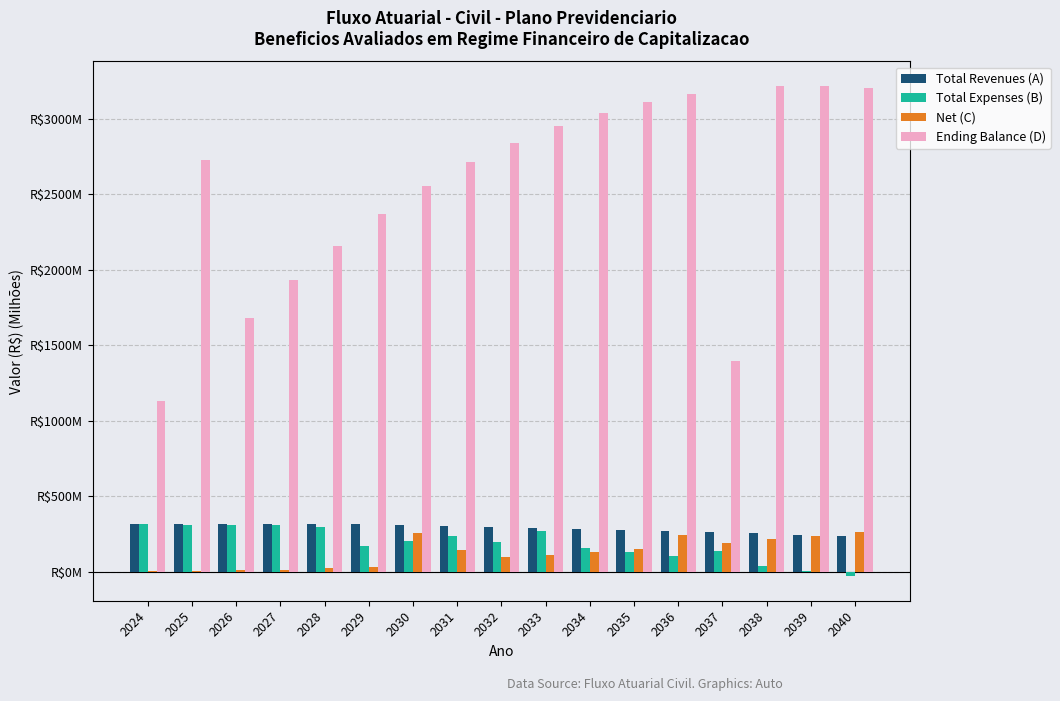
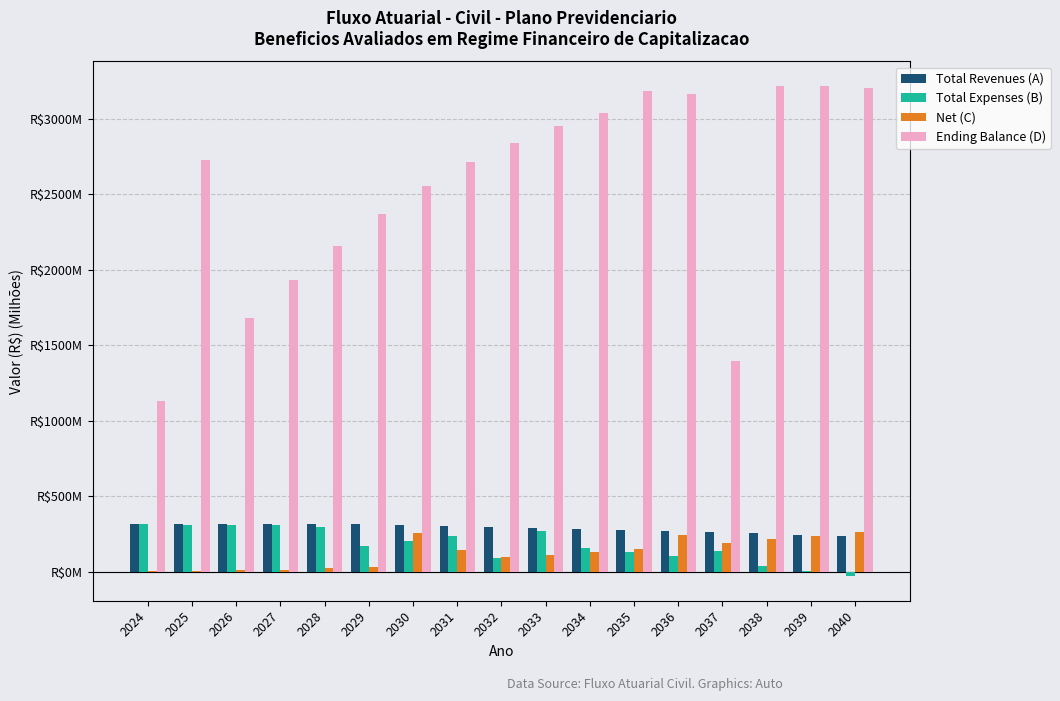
Total Expenses (B), 2032: R$200000000 -> R$90000000
Ending Balance (D), 2035: R$3110000000 -> R$3190000000
